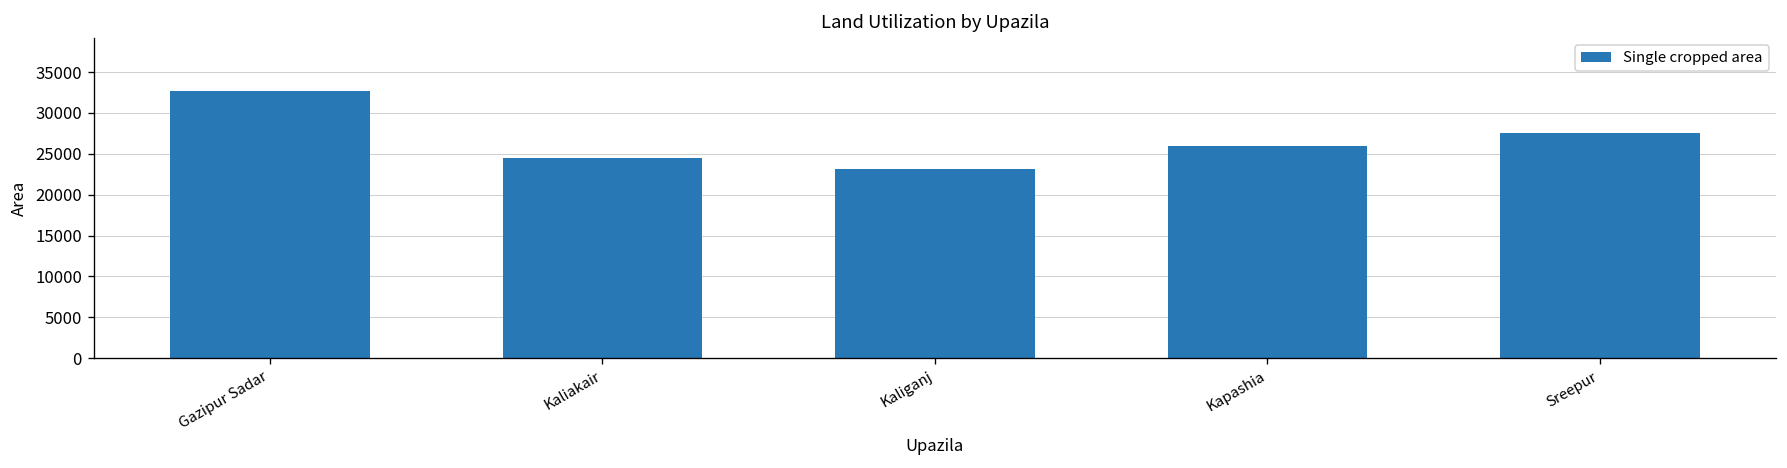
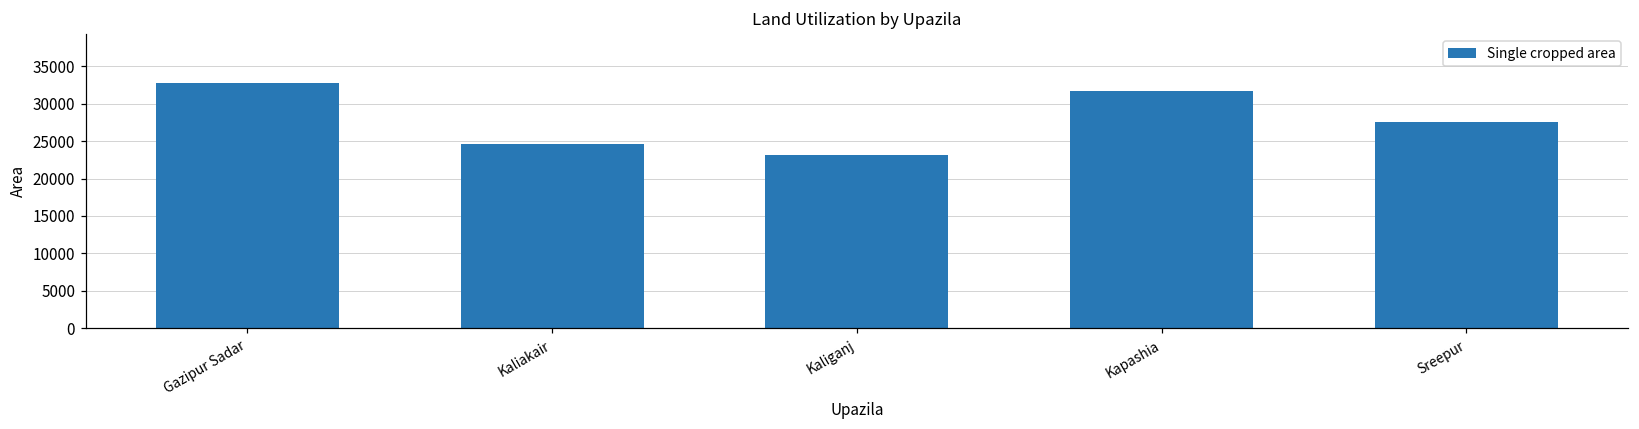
Kapashia: 26000 -> 32000
